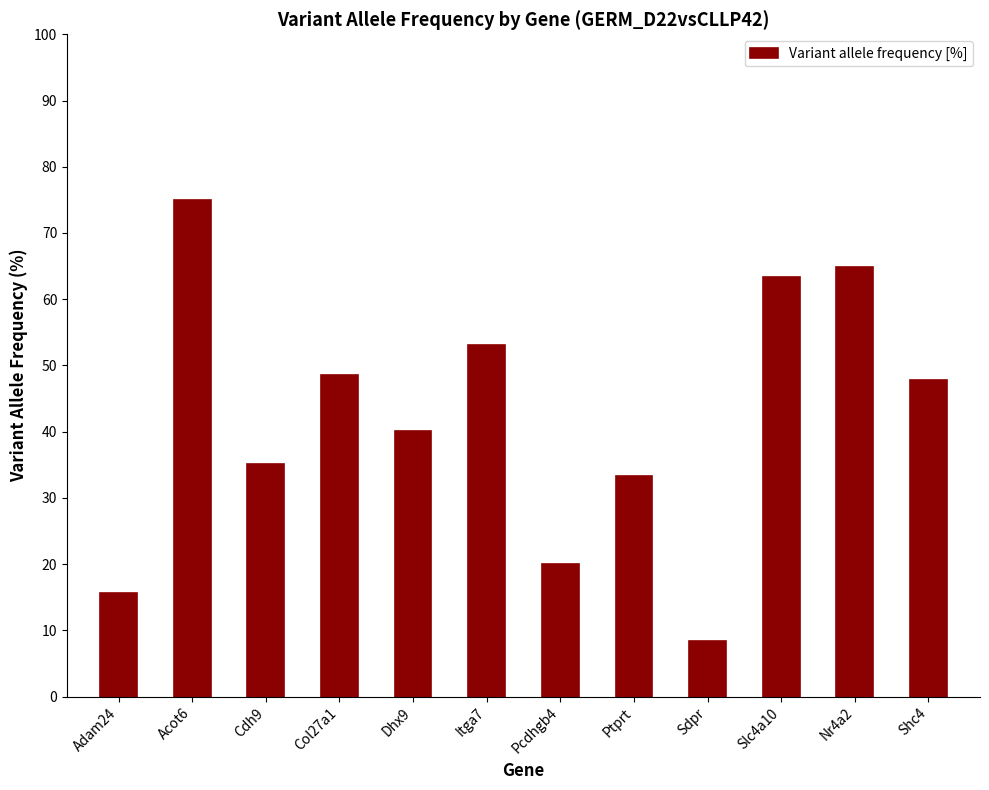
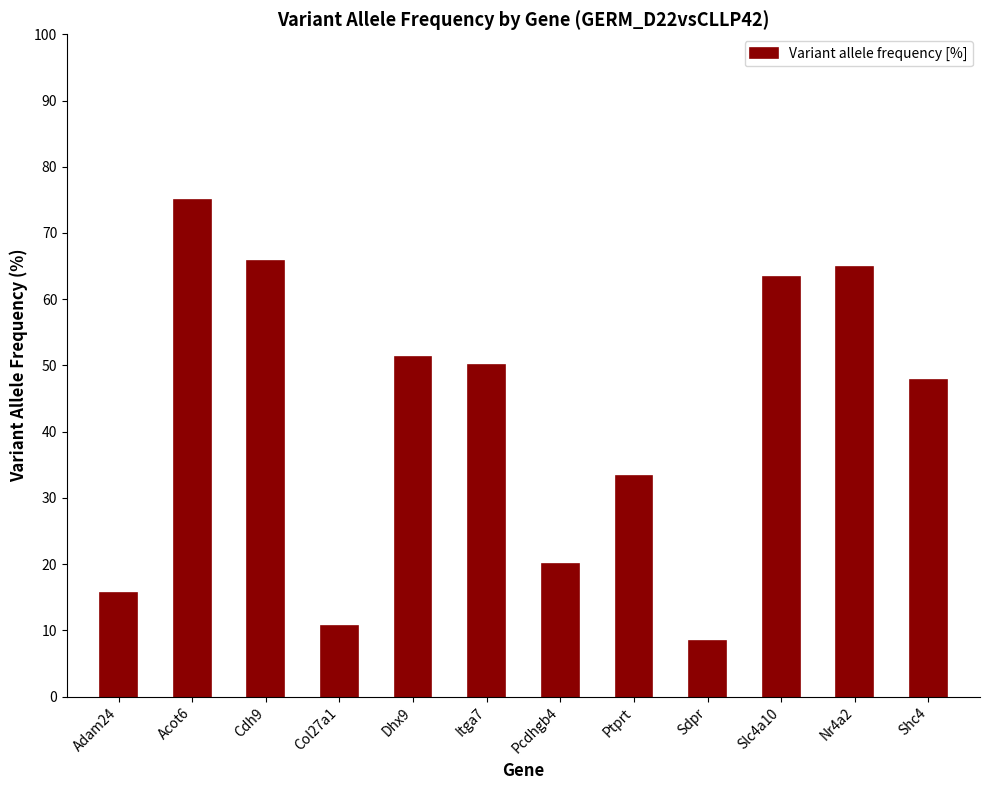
Cdh9: 35 -> 66
Col27a1: 48 -> 11
Dhx9: 40 -> 51
Itga7: 53 -> 50
